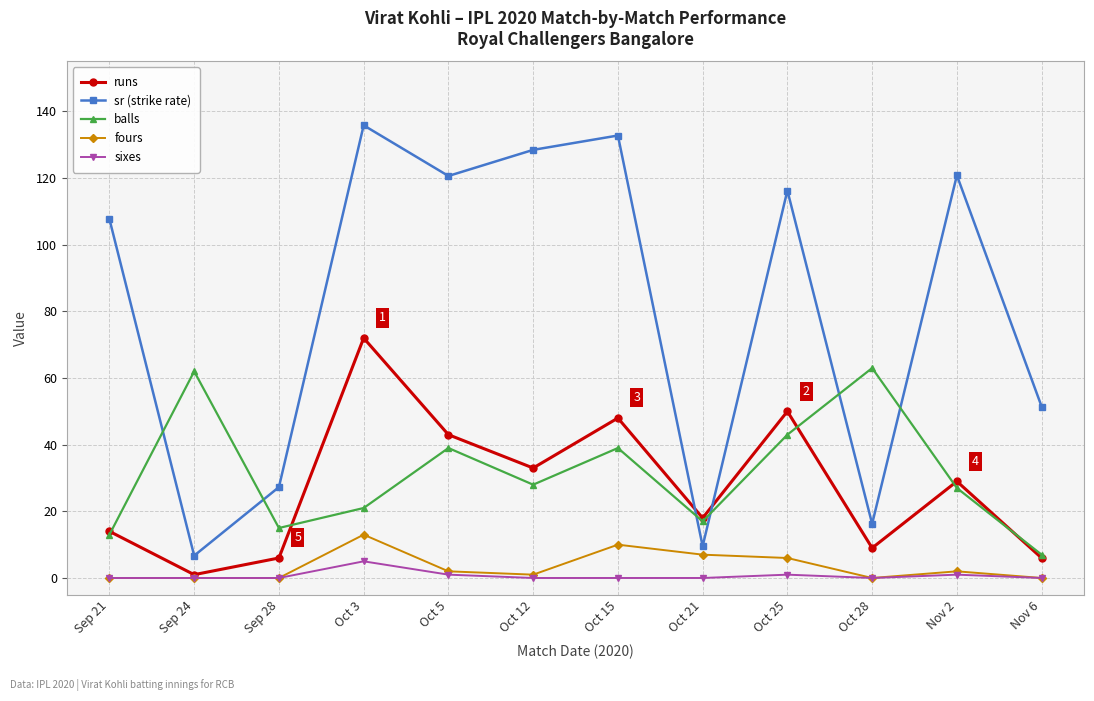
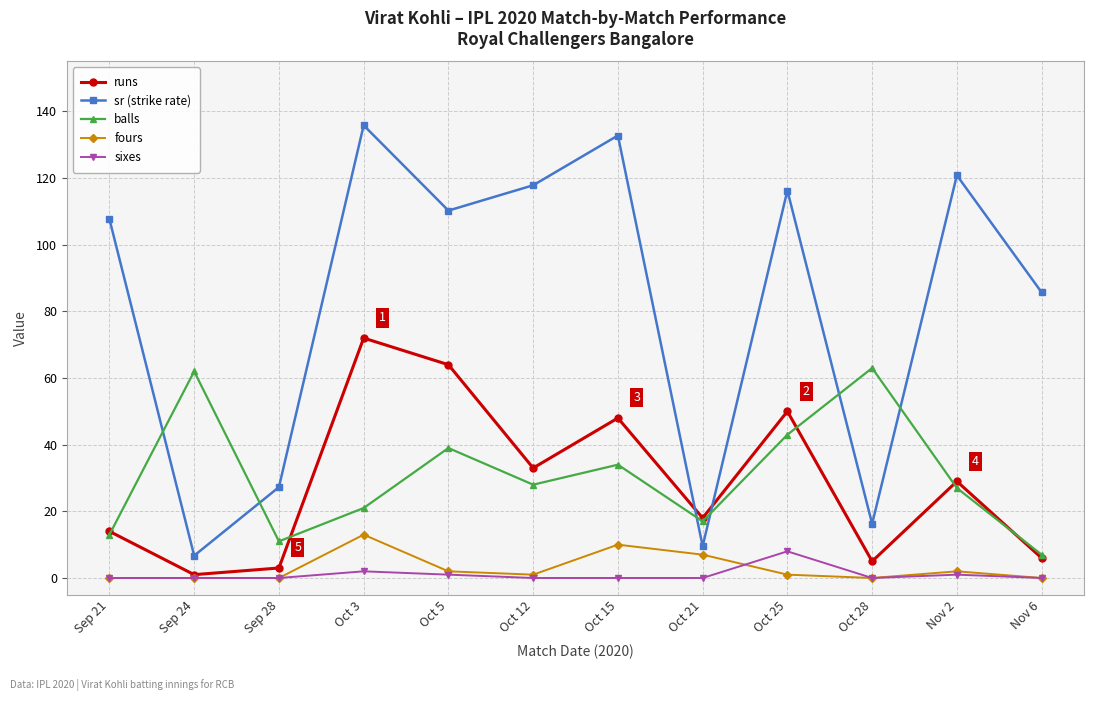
runs, Sep 28: 6 -> 3
balls, Sep 28: 15 -> 11
sixes, Oct 3: 5 -> 2
runs, Oct 5: 43 -> 64
sr (strike rate), Oct 5: 121 -> 110
sr (strike rate), Oct 12: 128 -> 118
balls, Oct 15: 39 -> 34
fours, Oct 25: 6 -> 1
sixes, Oct 25: 1 -> 8
runs, Oct 28: 9 -> 5
sr (strike rate), Nov 6: 51 -> 86
